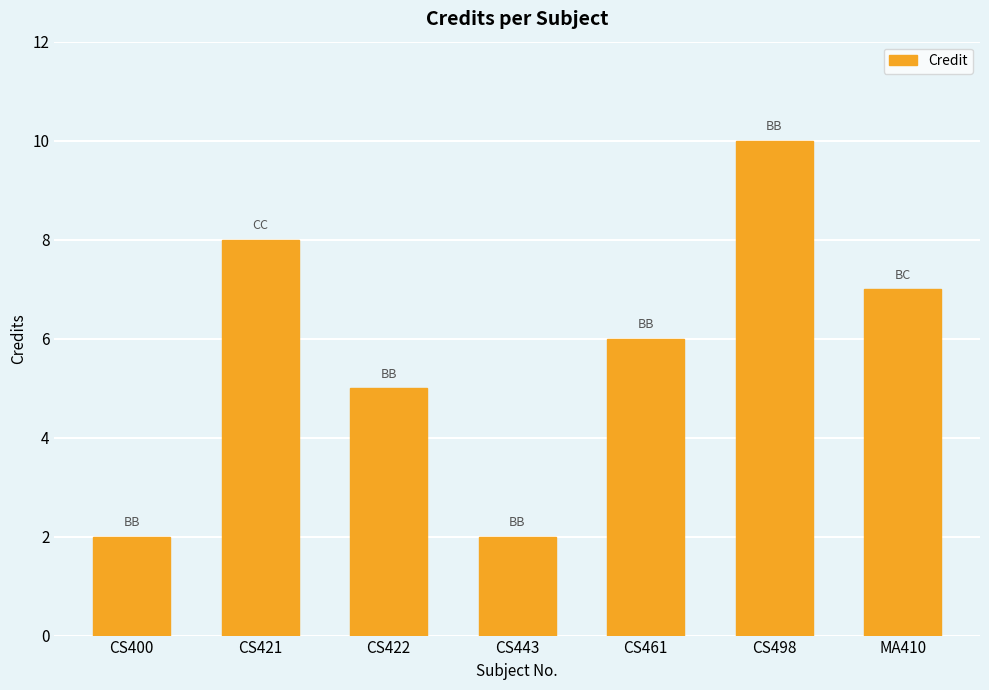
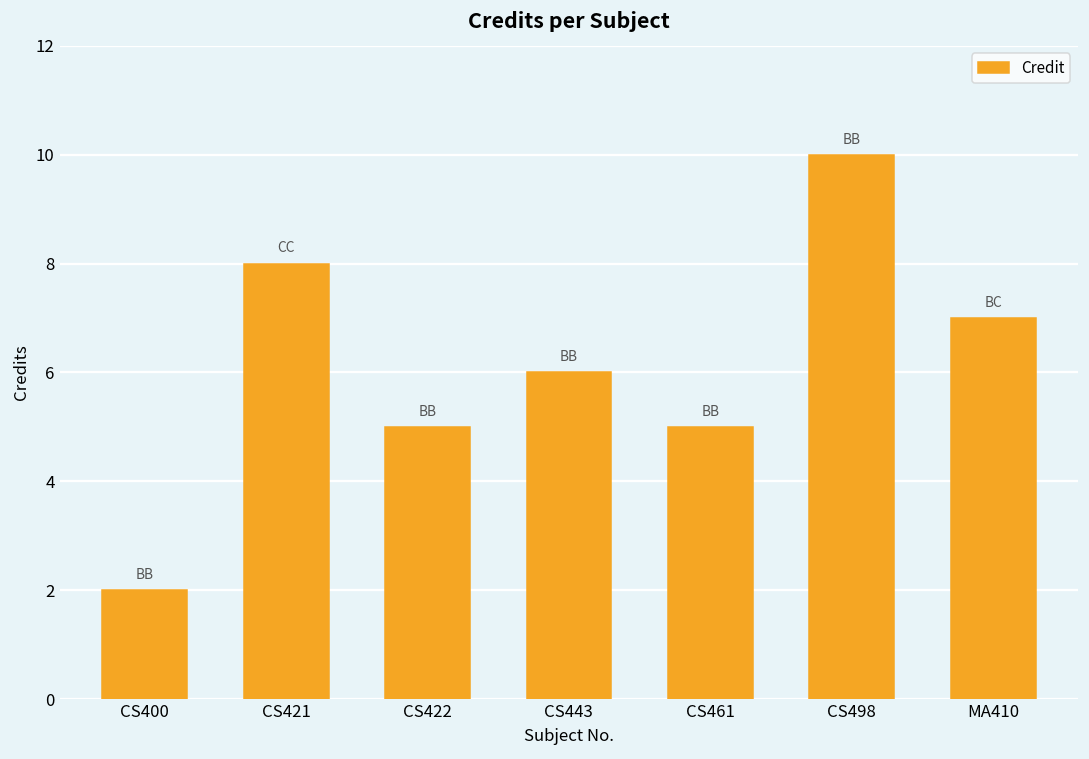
CS443: 2 -> 6
CS461: 6 -> 5
